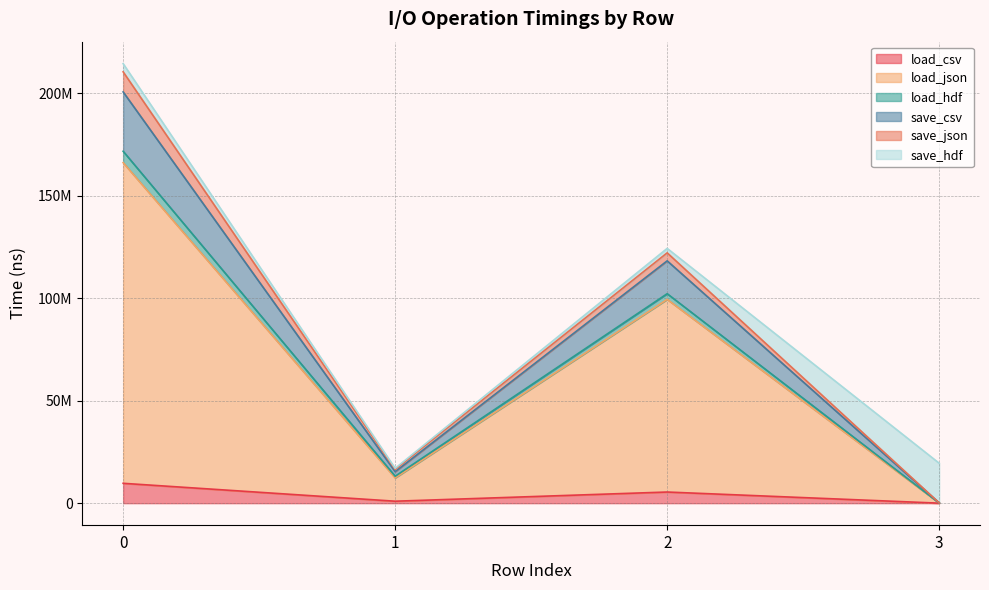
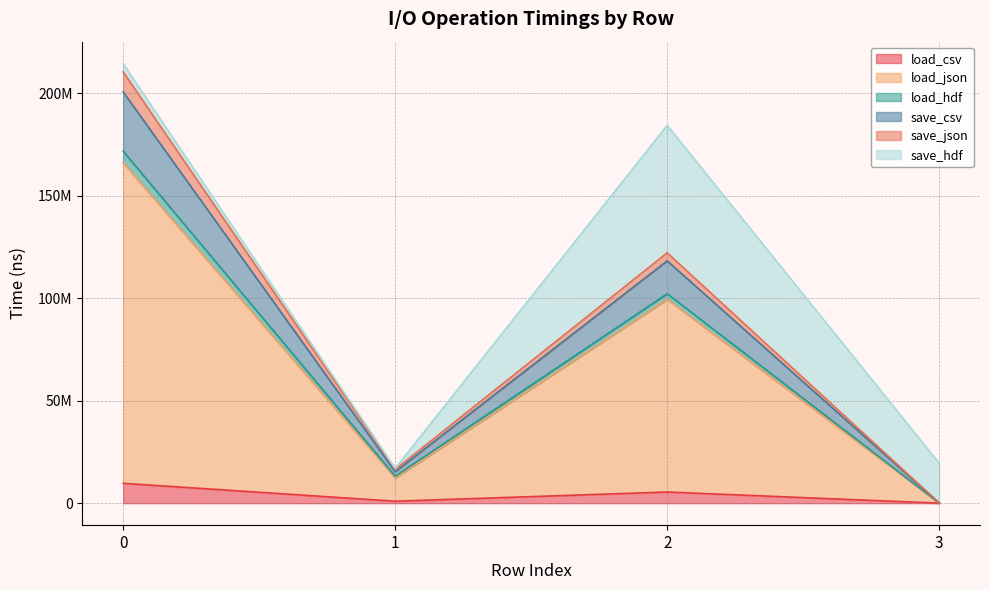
save_hdf, 2: 2000000 -> 62000000
